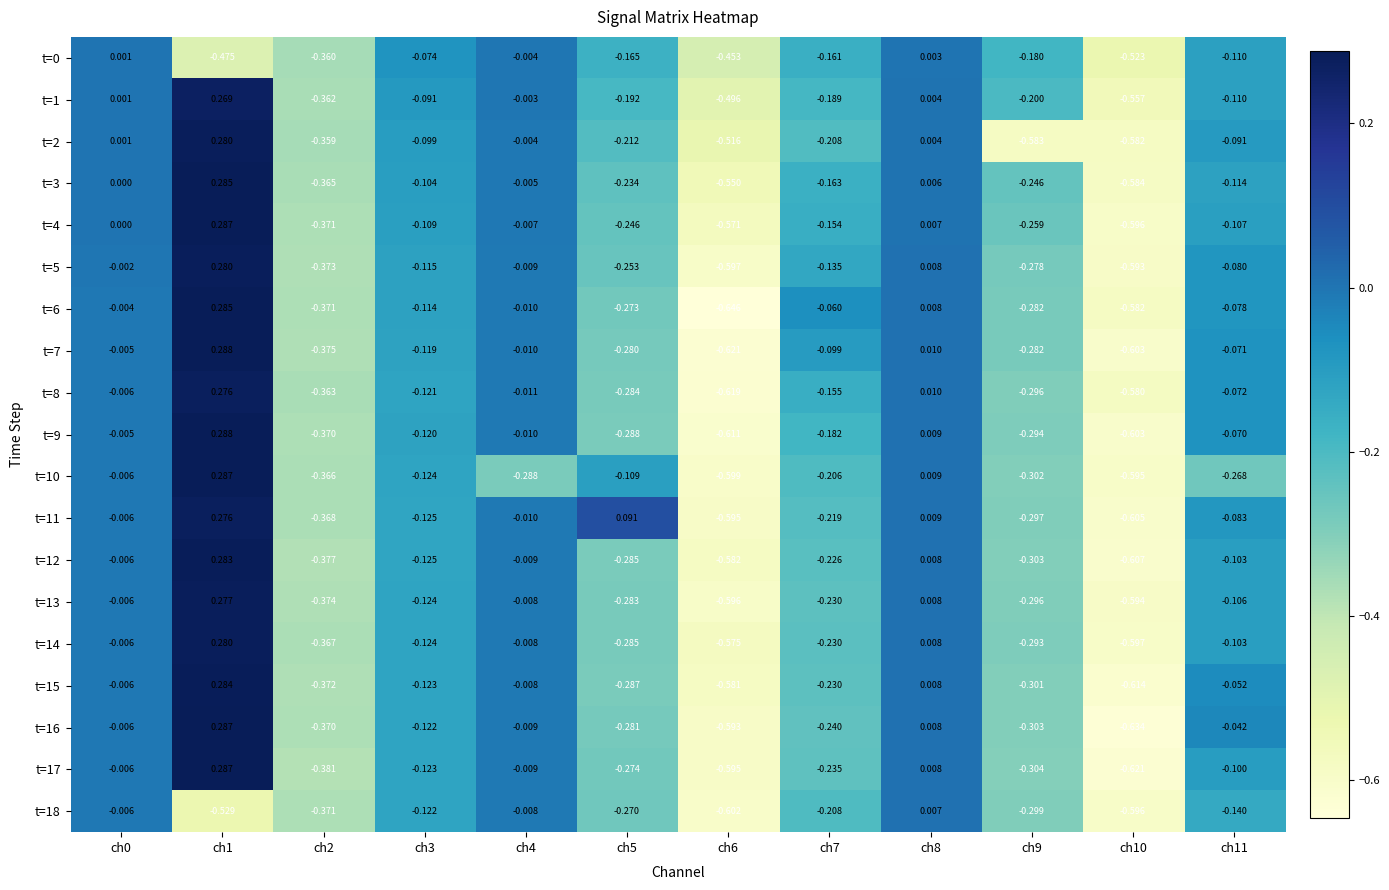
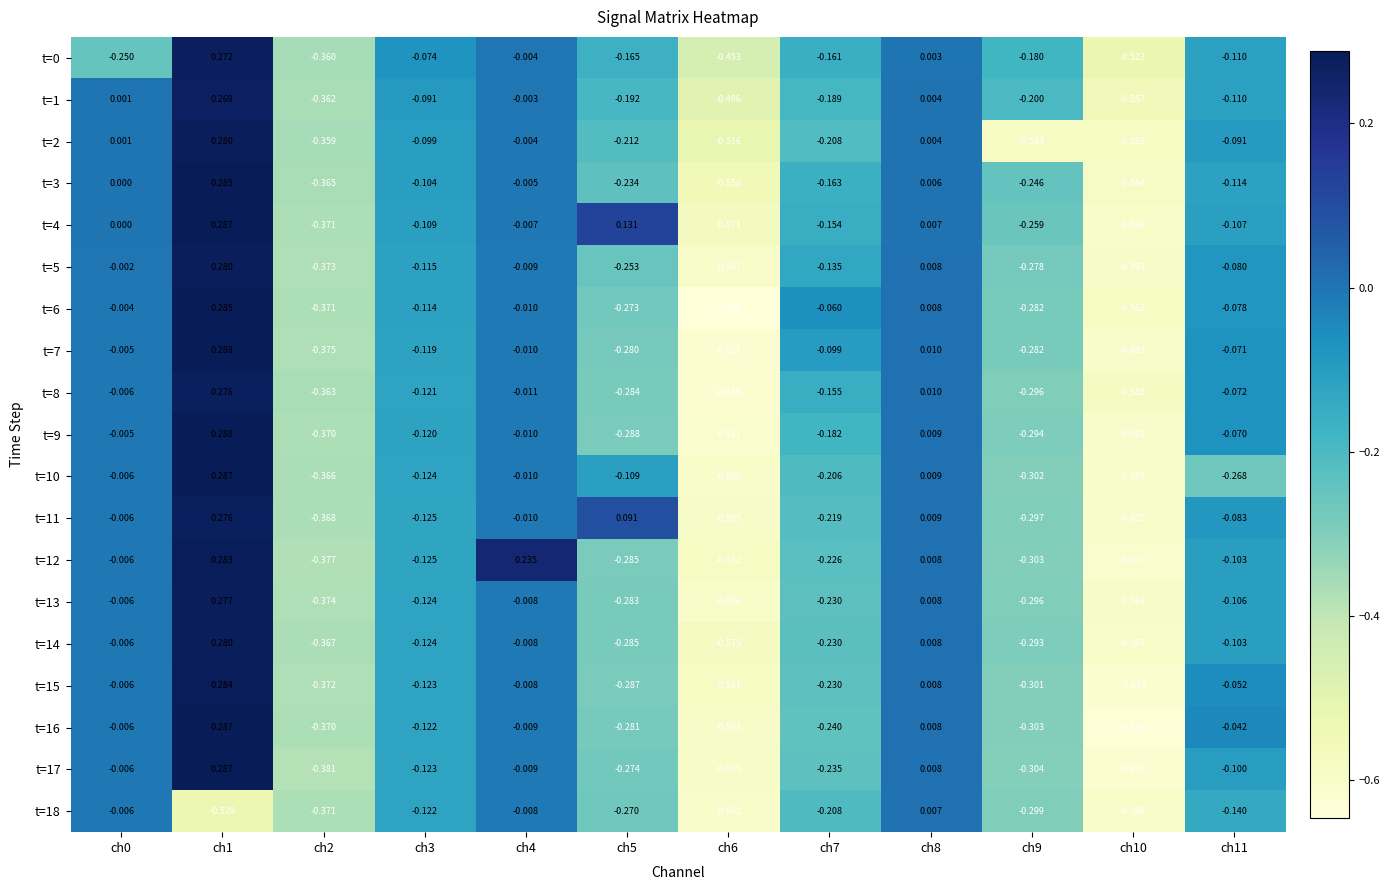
t=0, ch0: 0.001 -> -0.250
t=0, ch1: -0.475 -> 0.272
t=4, ch5: -0.246 -> 0.131
t=10, ch4: -0.288 -> -0.010
t=12, ch4: -0.009 -> 0.235
